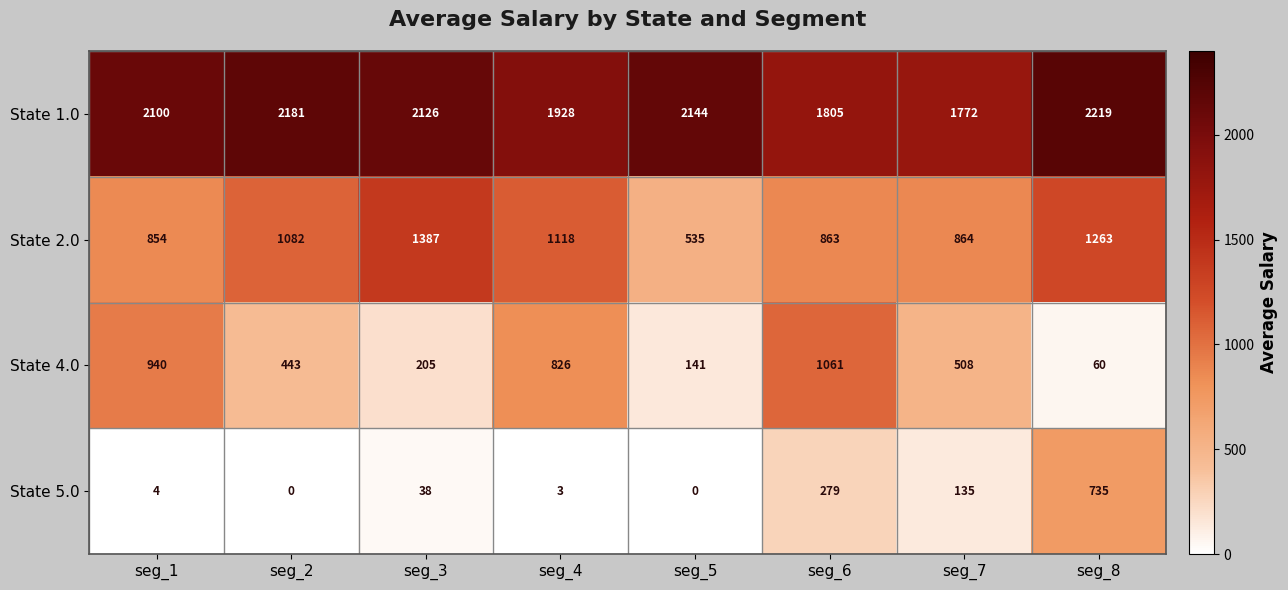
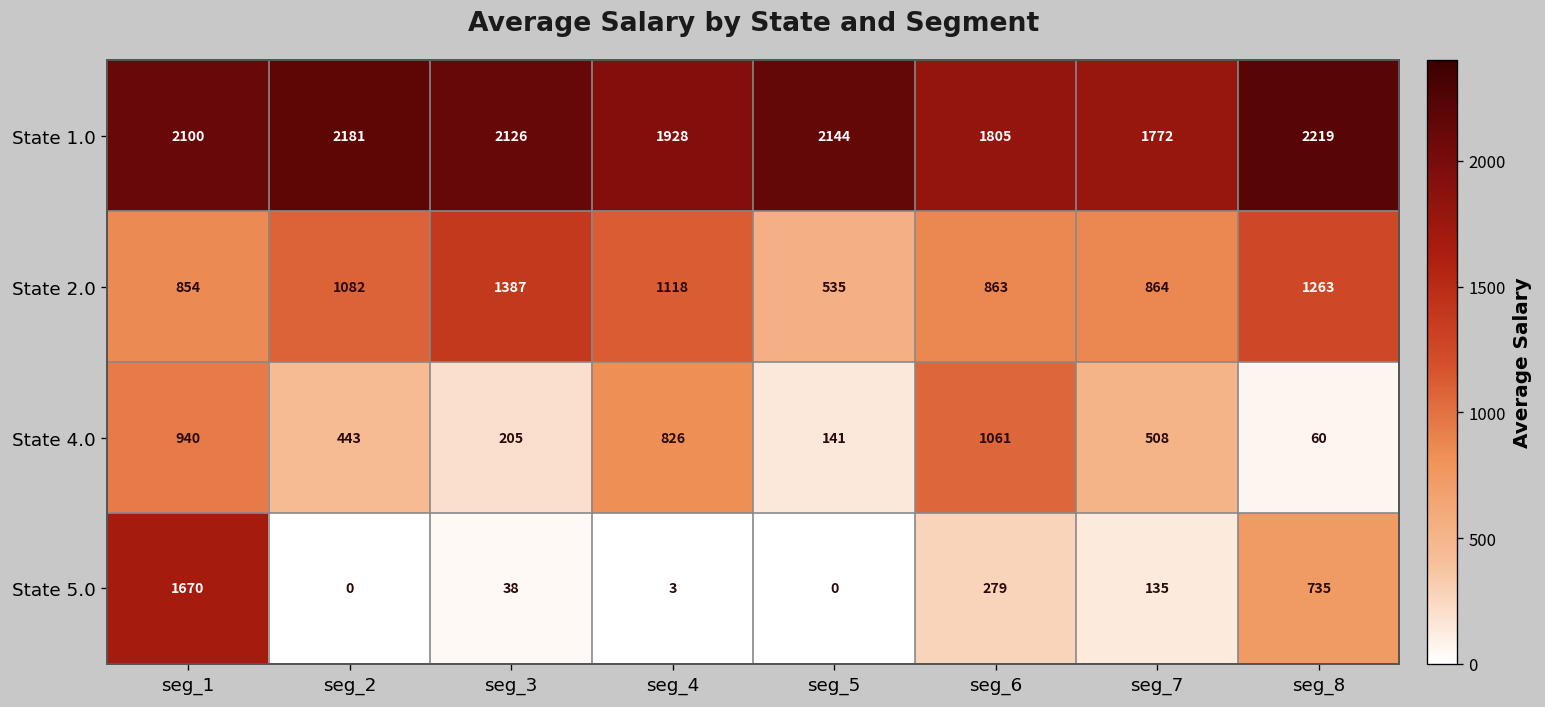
State 5.0, seg_1: 4 -> 1670
